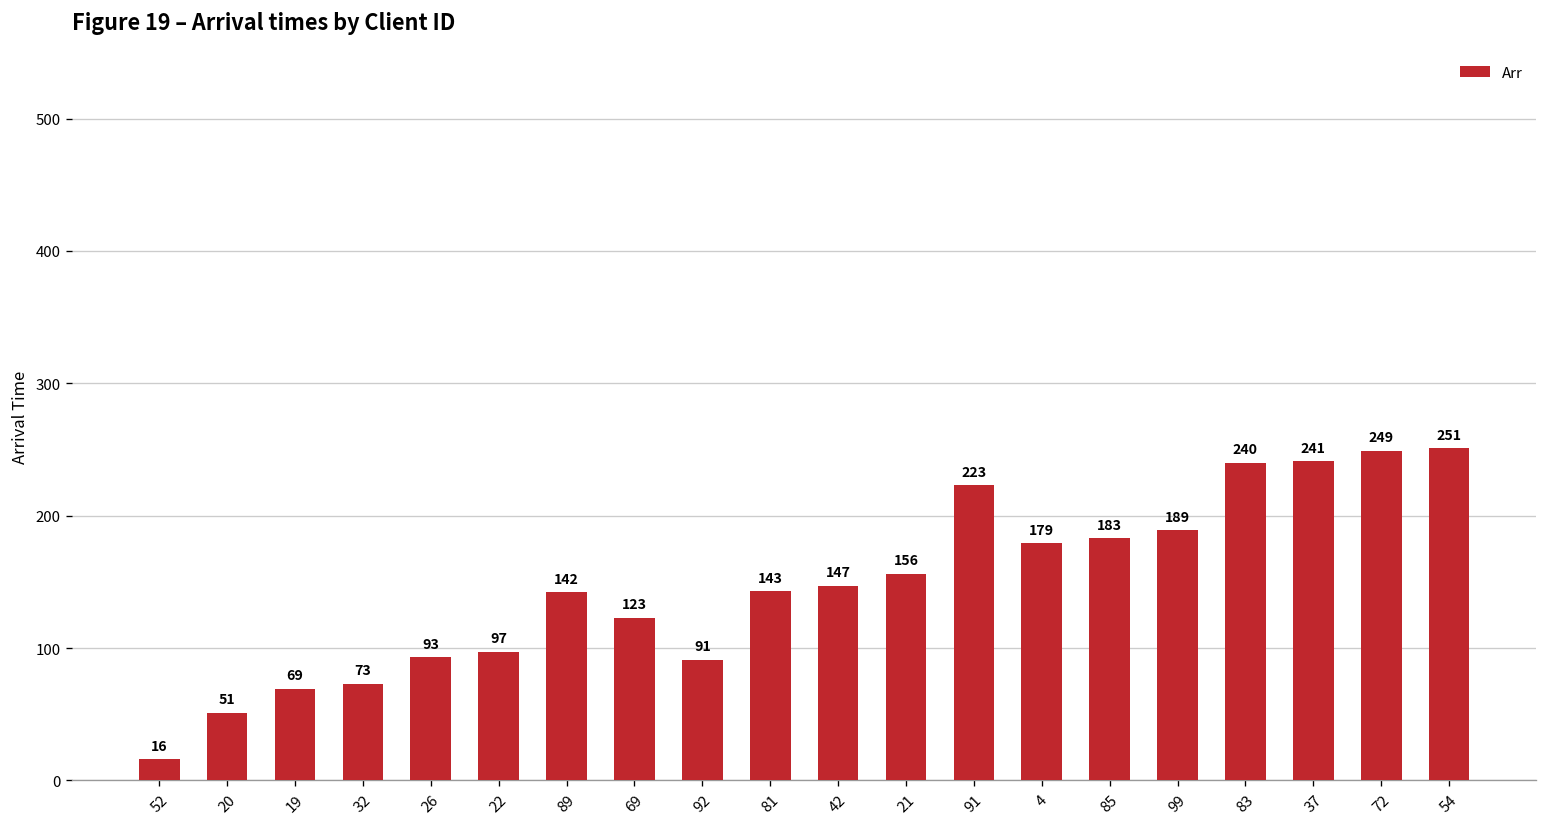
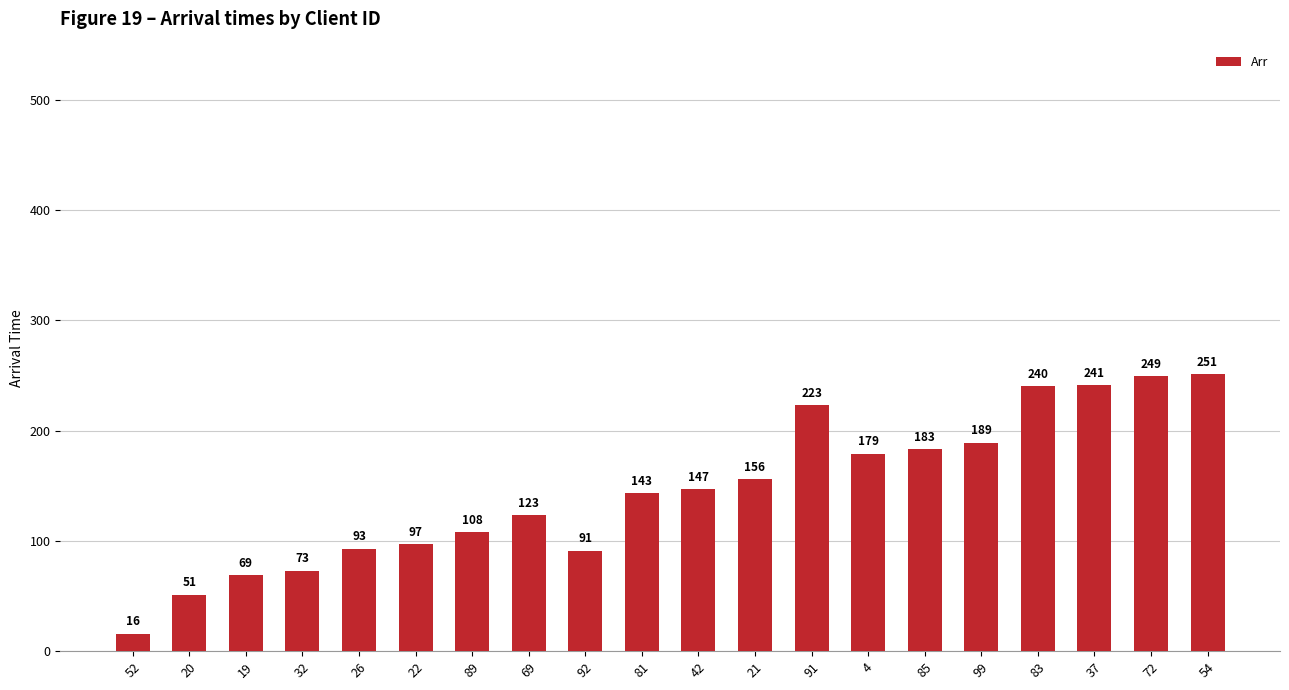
89: 142 -> 108
